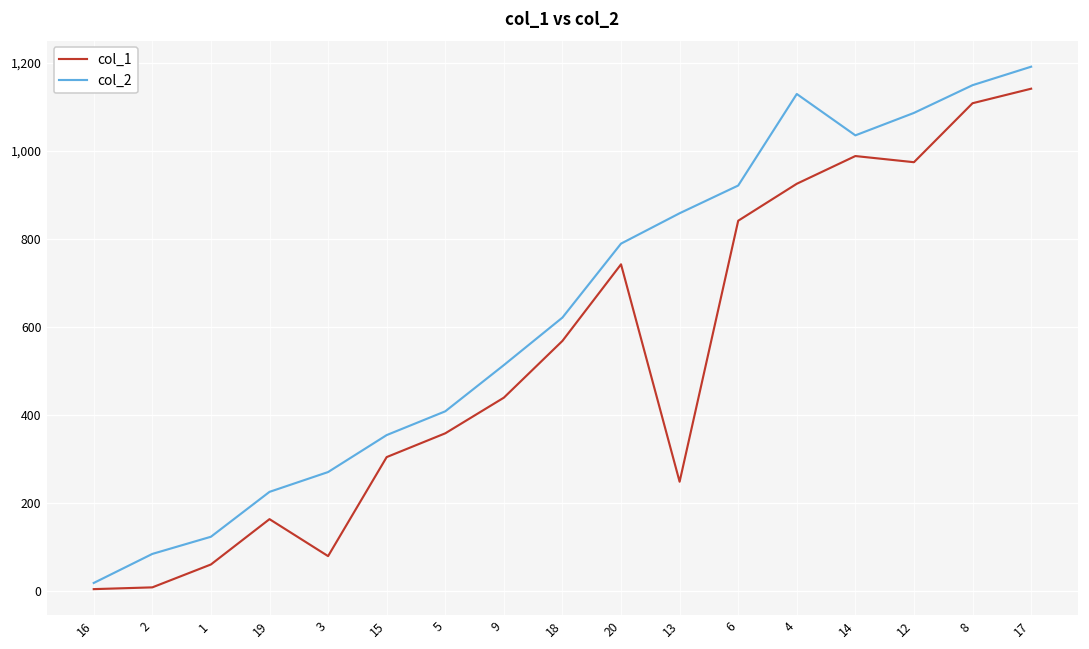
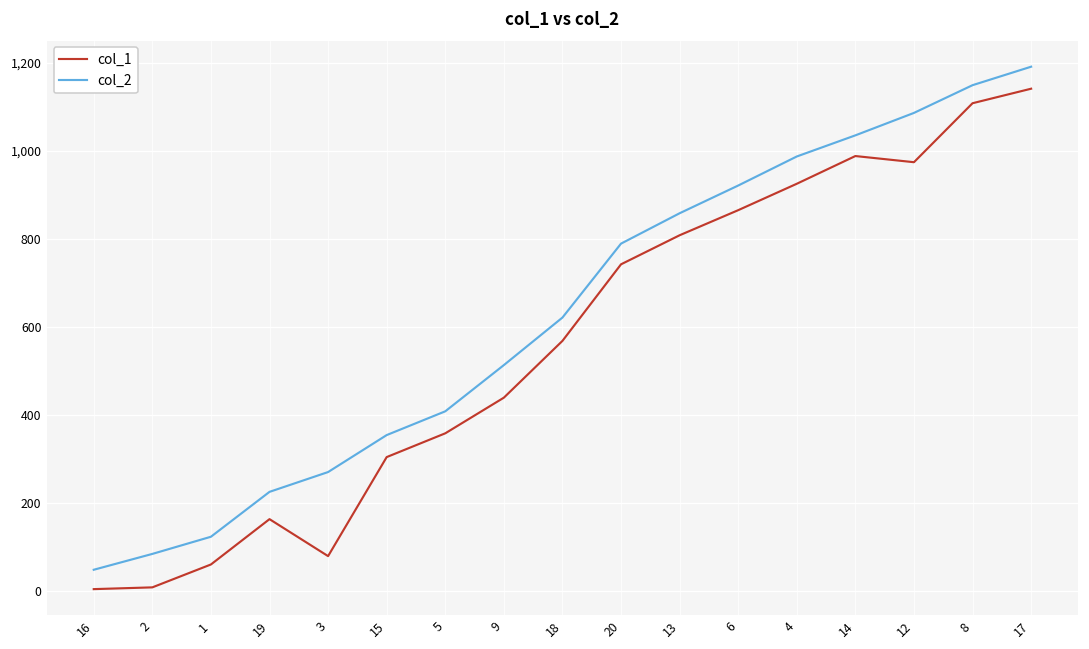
col_2, 16: 20 -> 50
col_1, 13: 250 -> 810
col_1, 6: 840 -> 870
col_2, 4: 1,130 -> 990
